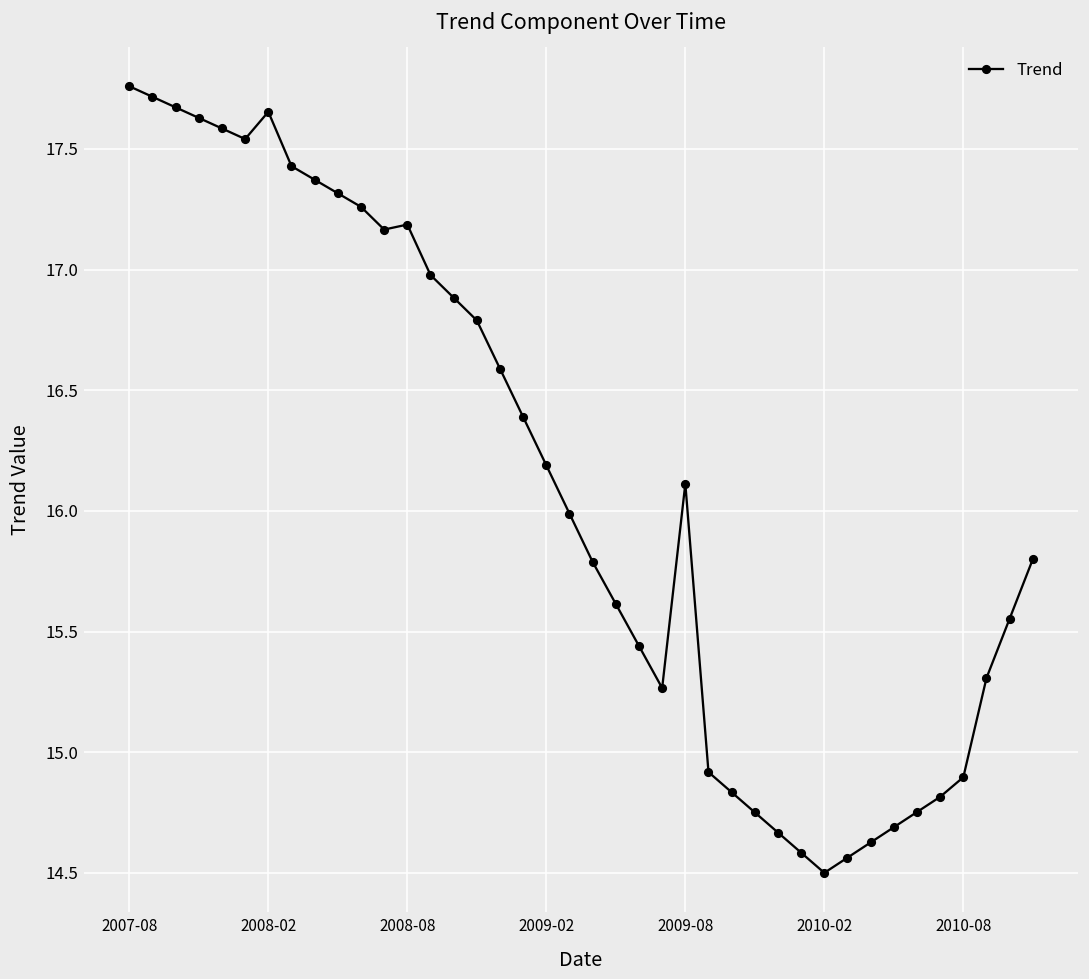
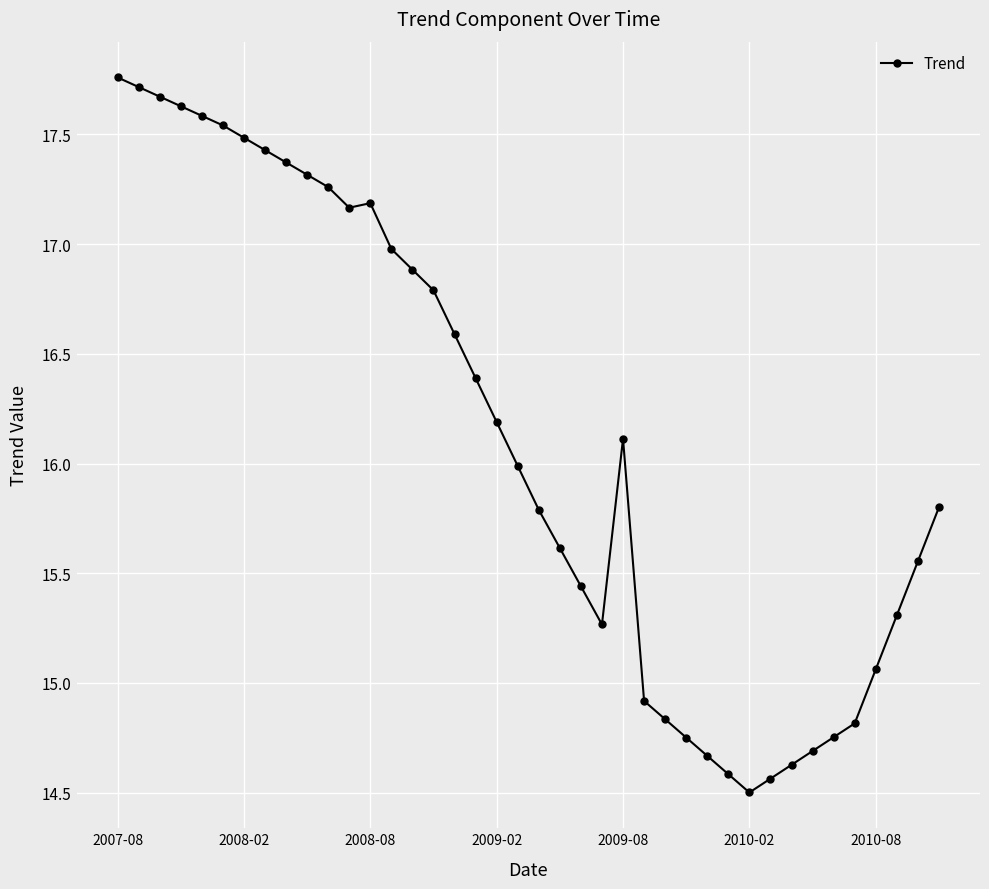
2008-02: 17.65 -> 17.49
2010-08: 14.90 -> 15.06
